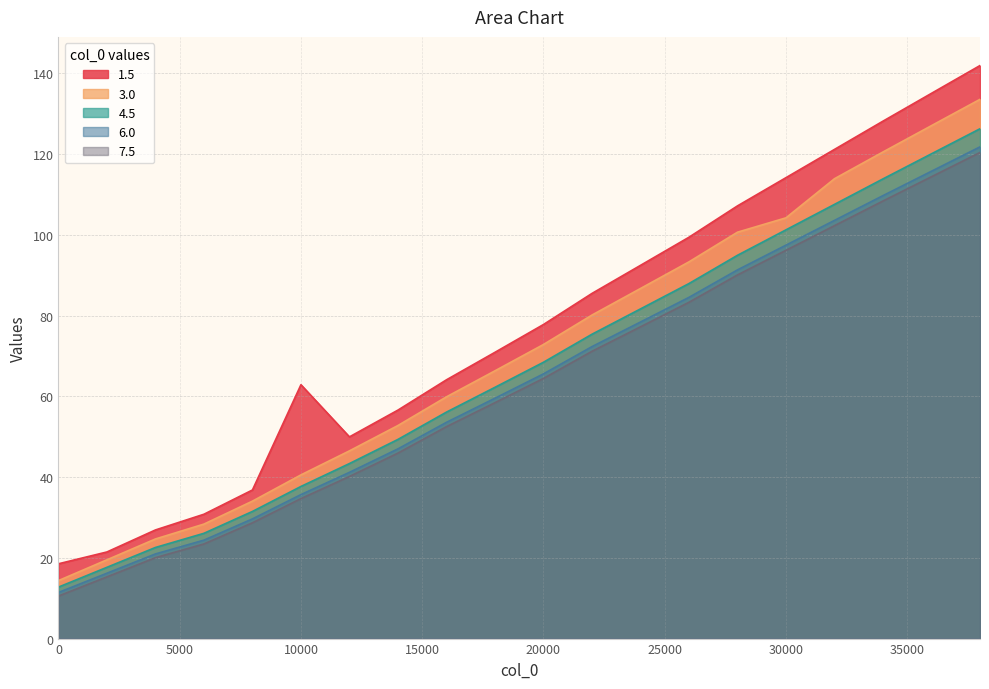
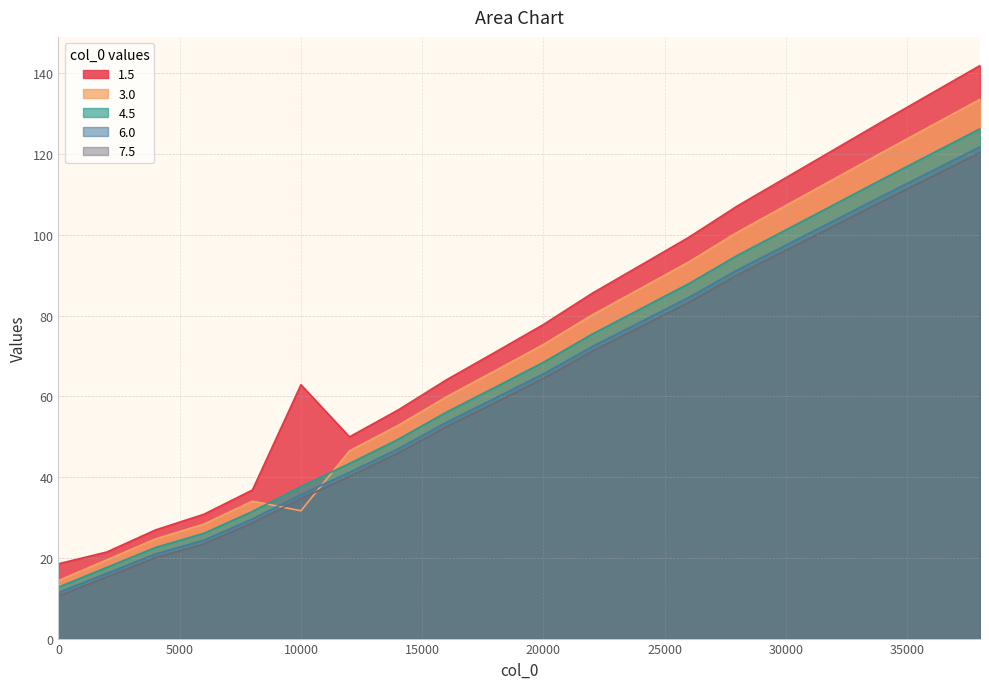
3.0, 10000: 41 -> 32
3.0, 30000: 104 -> 107
